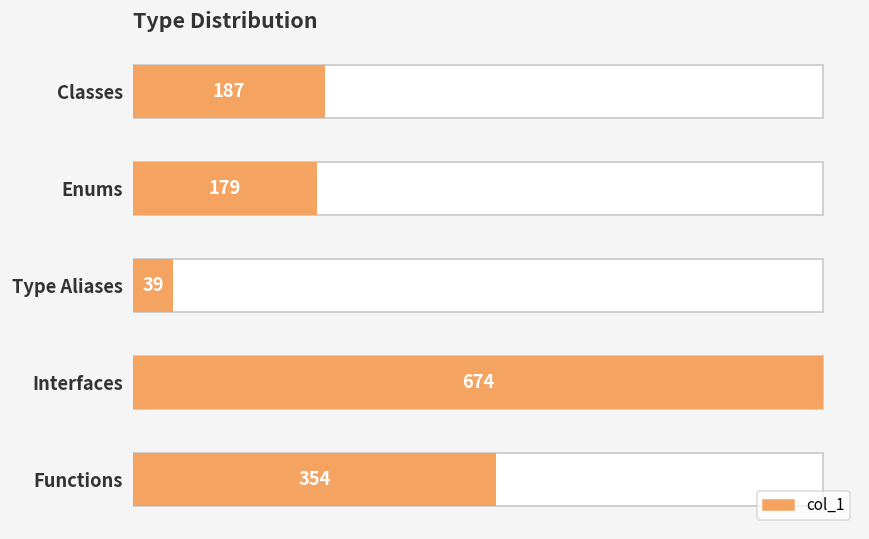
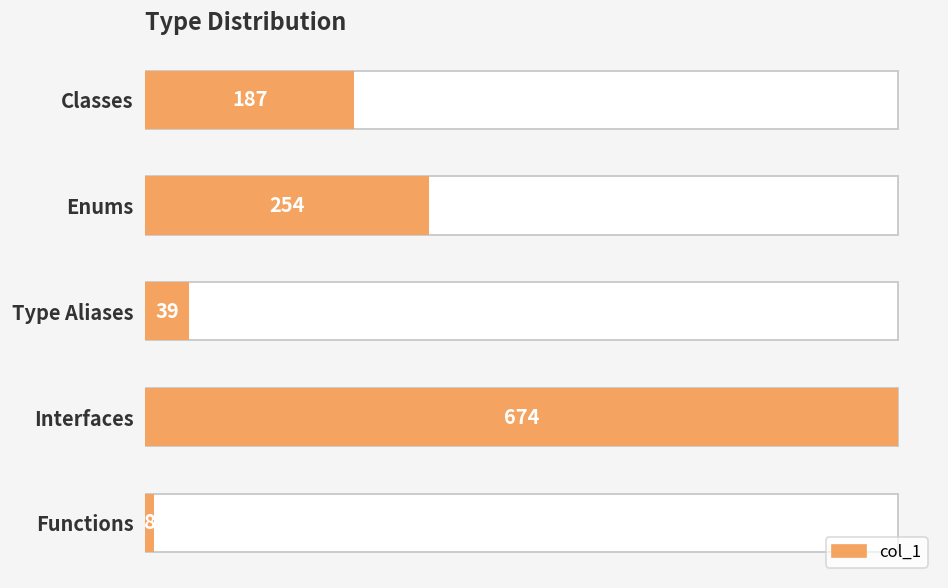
col_1, Enums: 179 -> 254
col_1, Functions: 354 -> 8
